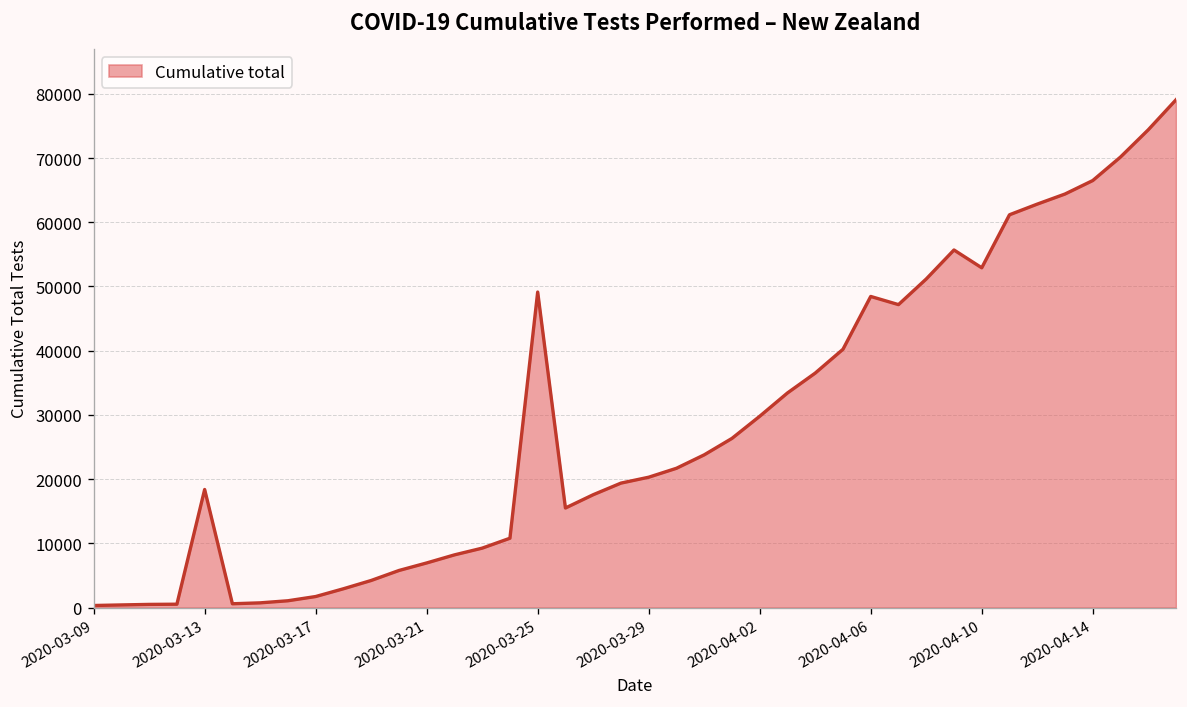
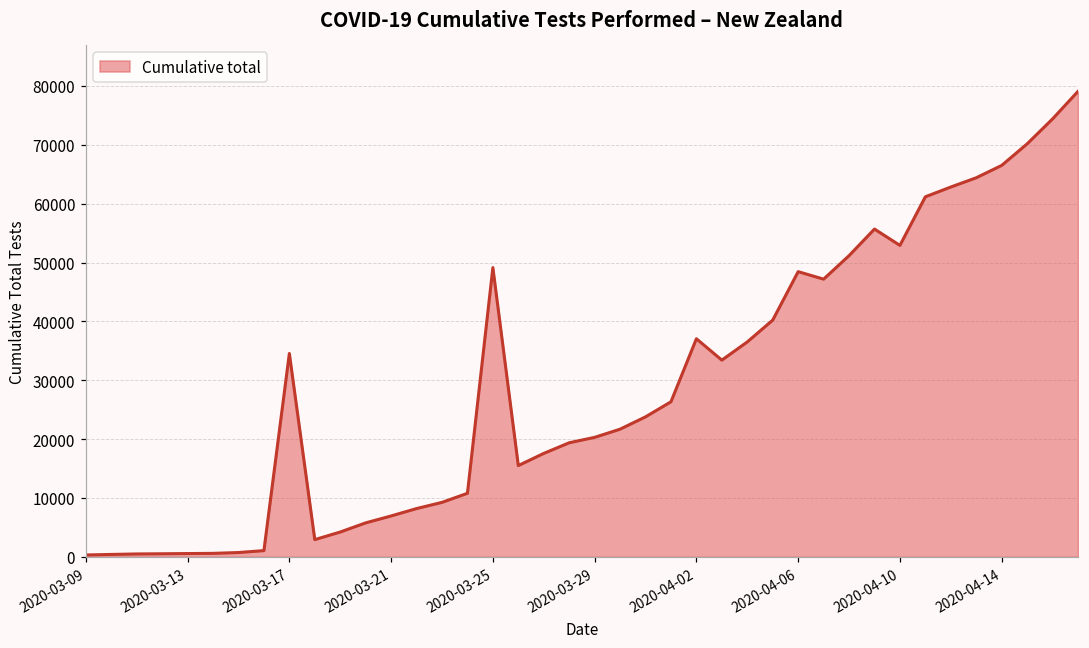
2020-03-13: 18000 -> 1000
2020-03-17: 2000 -> 35000
2020-04-02: 30000 -> 37000
